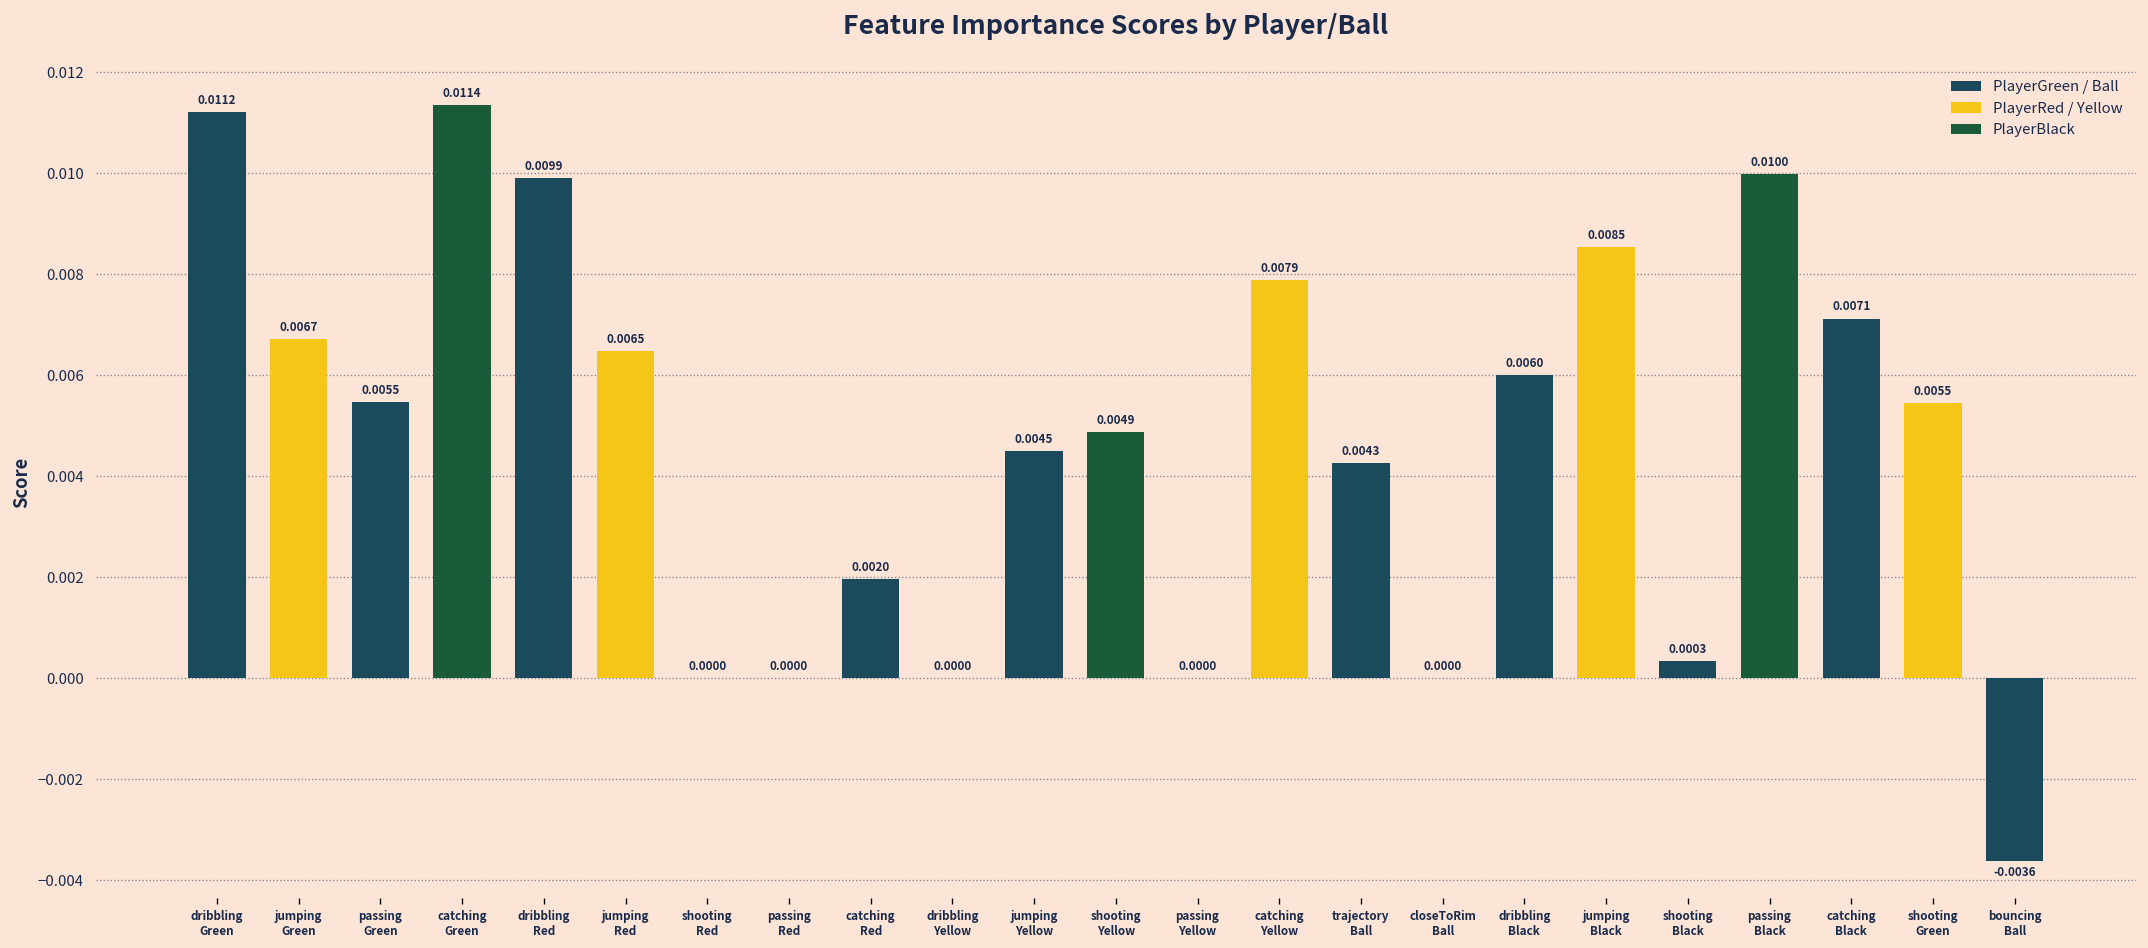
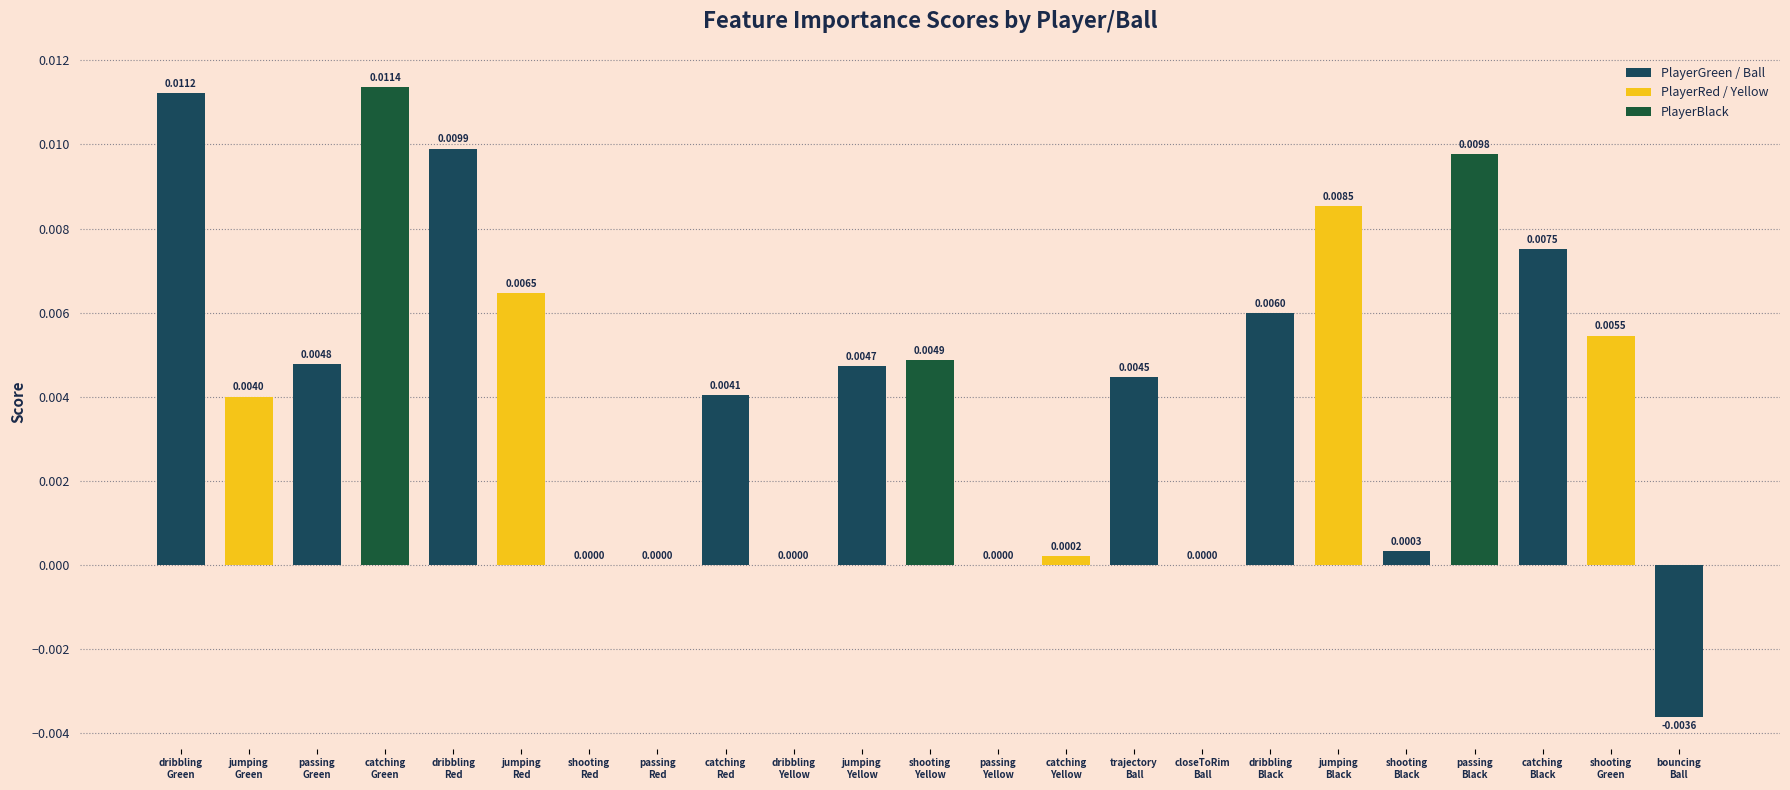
jumping Green: 0.0067 -> 0.0040
passing Green: 0.0055 -> 0.0048
catching Red: 0.0020 -> 0.0041
jumping Yellow: 0.0045 -> 0.0047
catching Yellow: 0.0079 -> 0.0002
trajectory Ball: 0.0043 -> 0.0045
passing Black: 0.0100 -> 0.0098
catching Black: 0.0071 -> 0.0075
